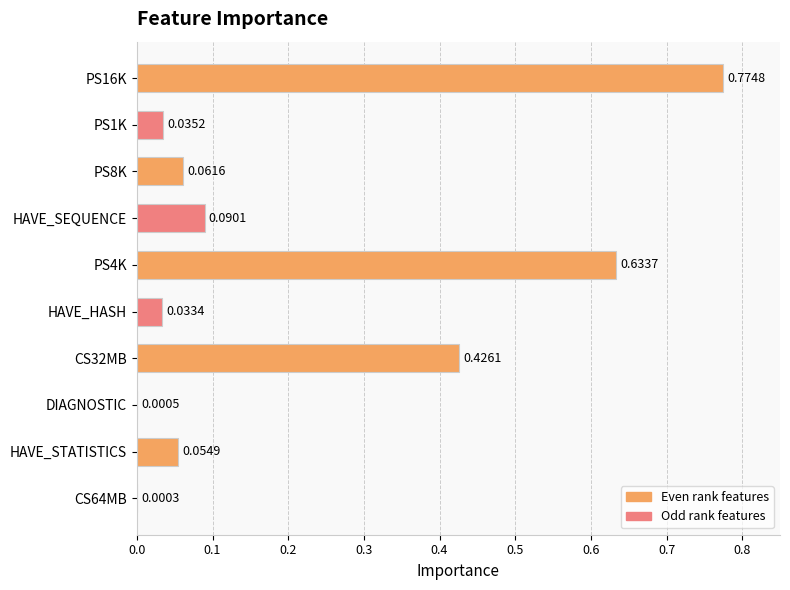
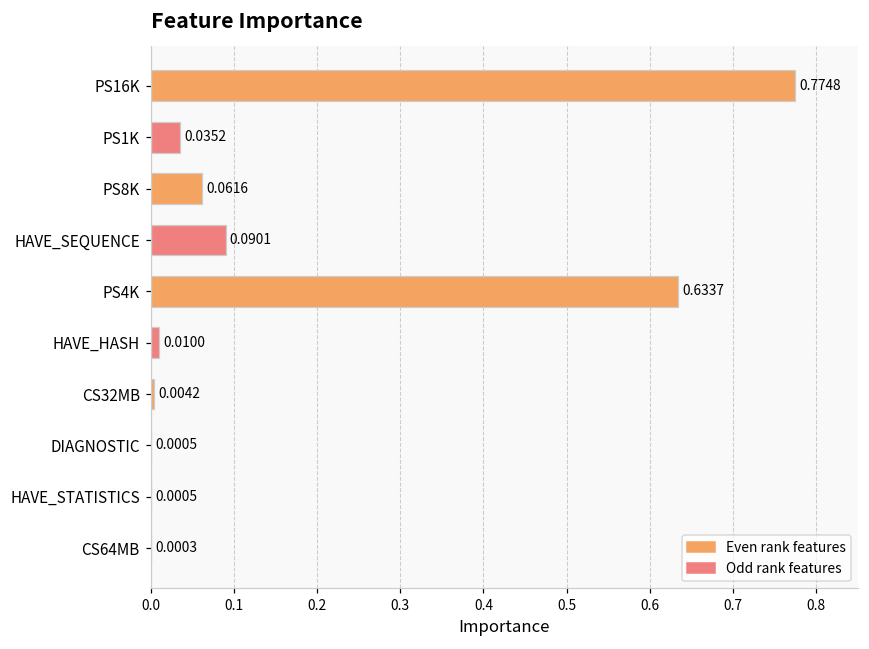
HAVE_HASH: 0.0334 -> 0.0100
CS32MB: 0.4261 -> 0.0042
HAVE_STATISTICS: 0.0549 -> 0.0005
